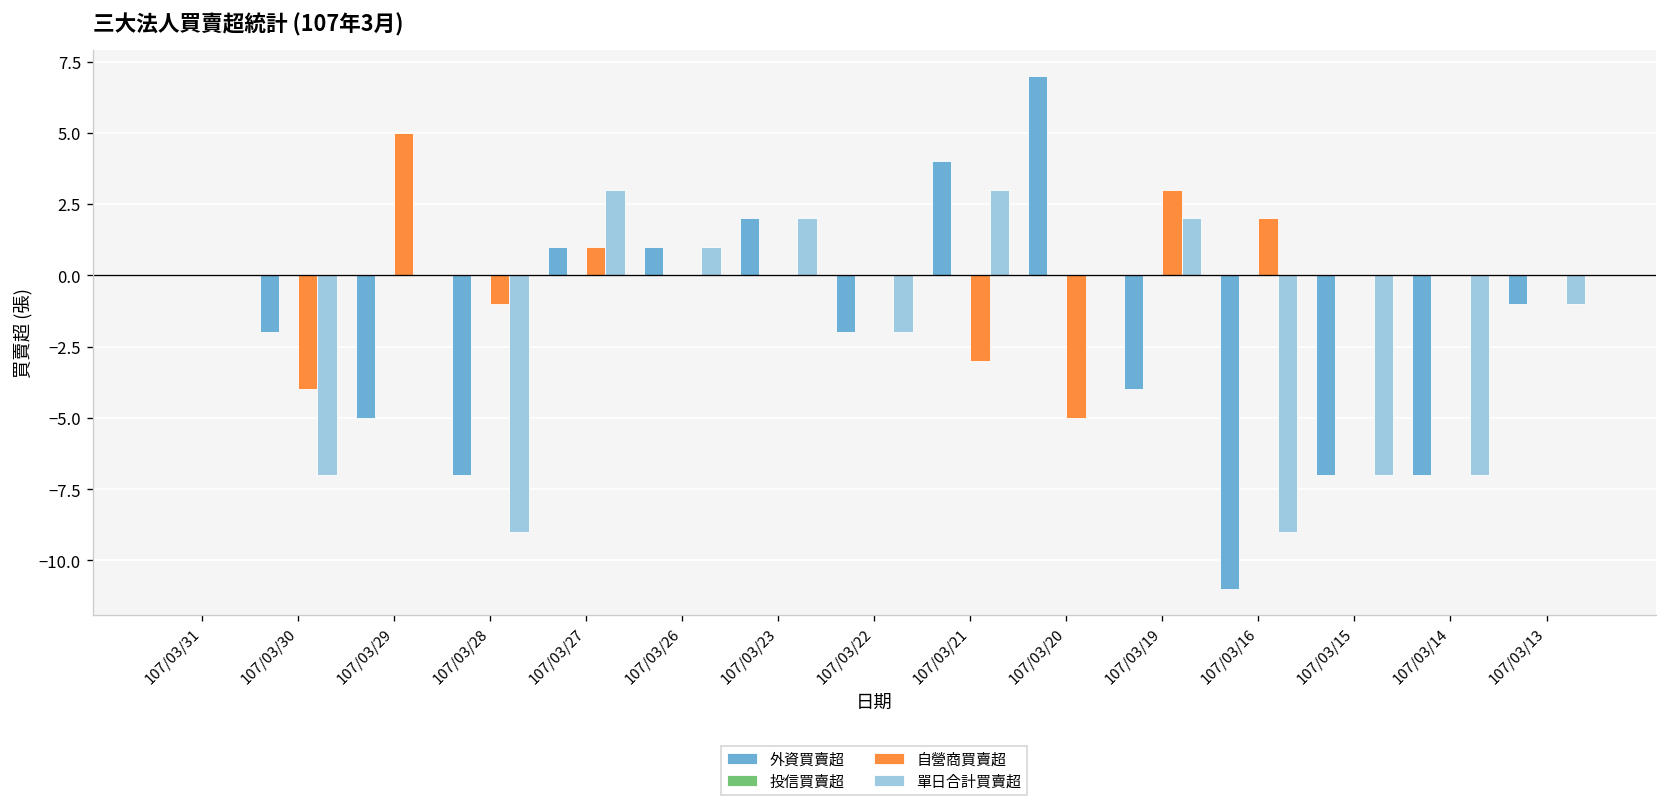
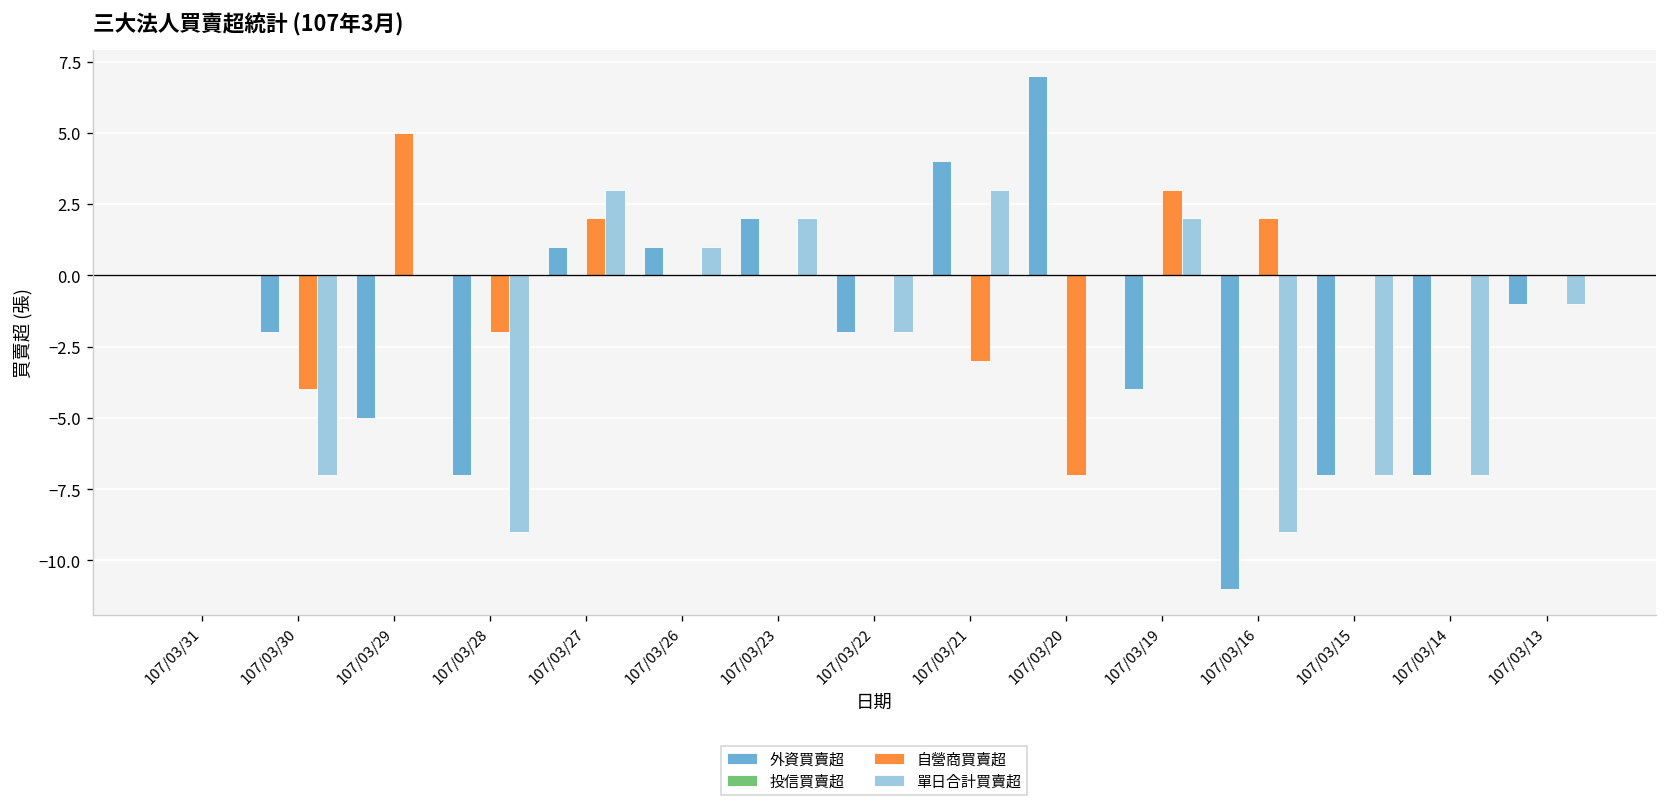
自營商買賣超, 107/03/28: -1 -> -2
自營商買賣超, 107/03/27: 1 -> 2
自營商買賣超, 107/03/20: -5 -> -7
